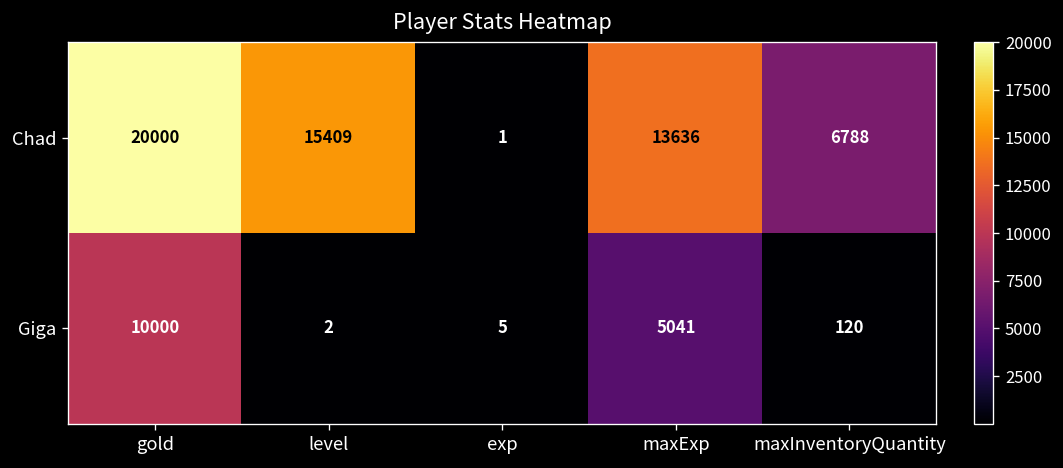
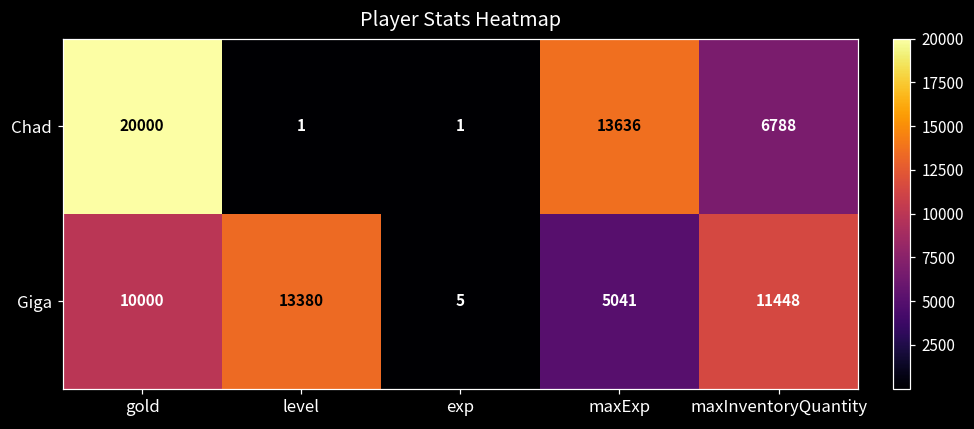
Chad, level: 15409 -> 1
Giga, level: 2 -> 13380
Giga, maxInventoryQuantity: 120 -> 11448
